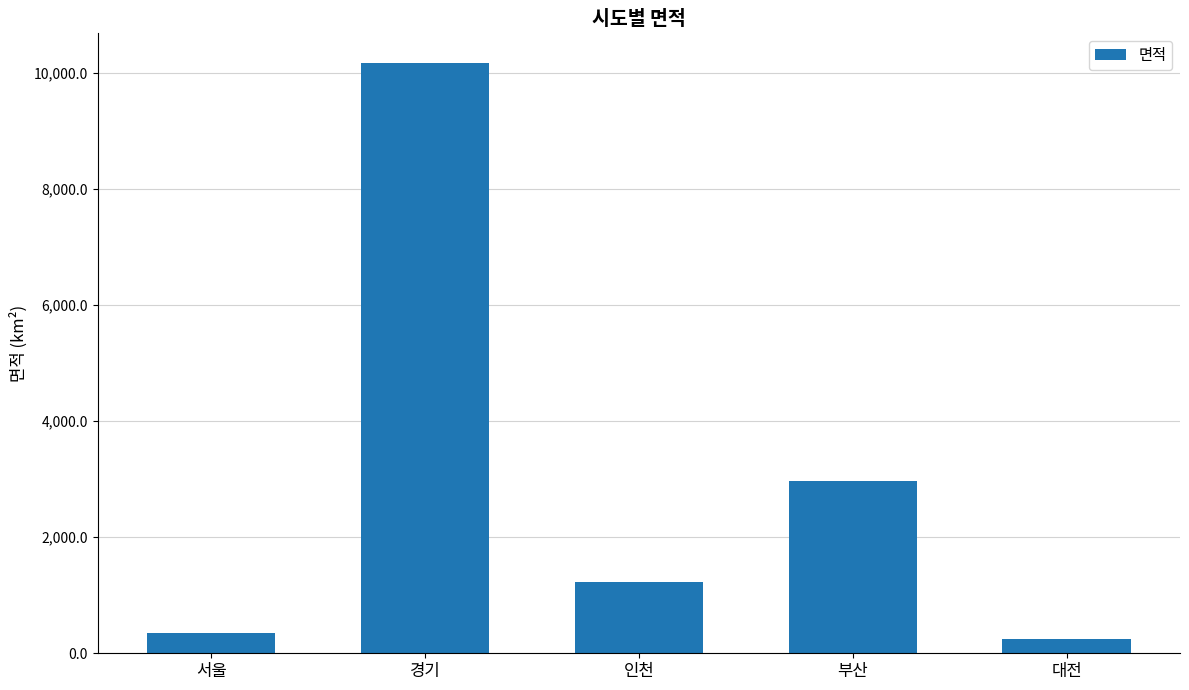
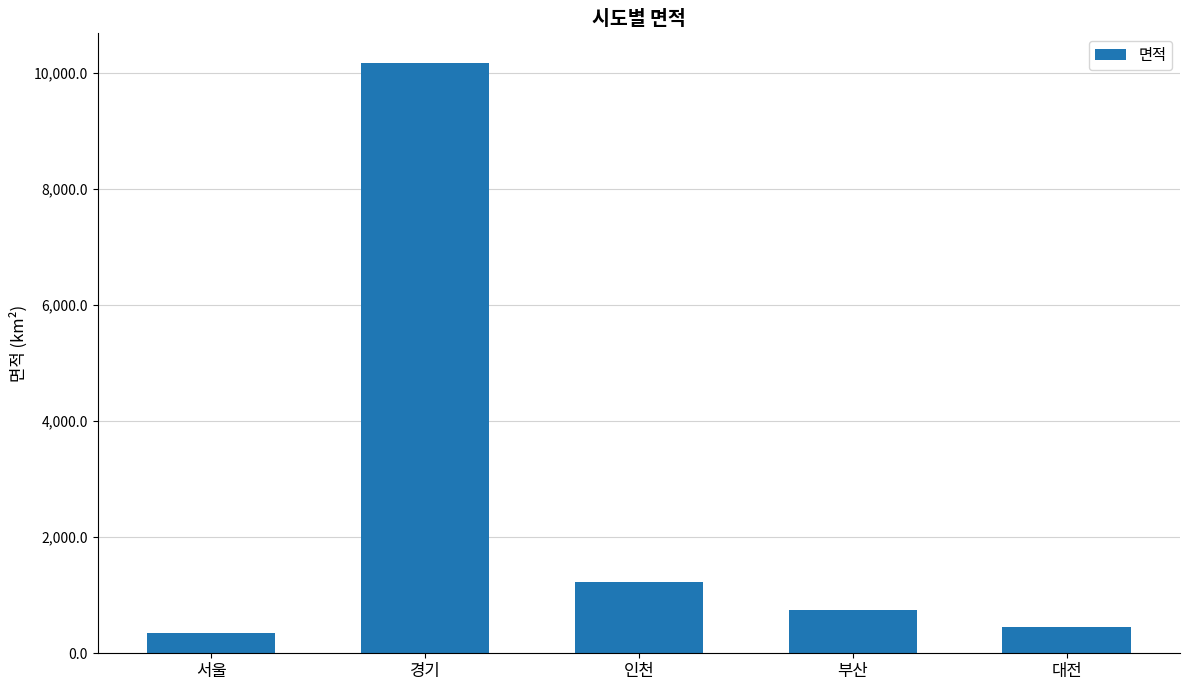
부산: 3,000 -> 700
대전: 200 -> 500
